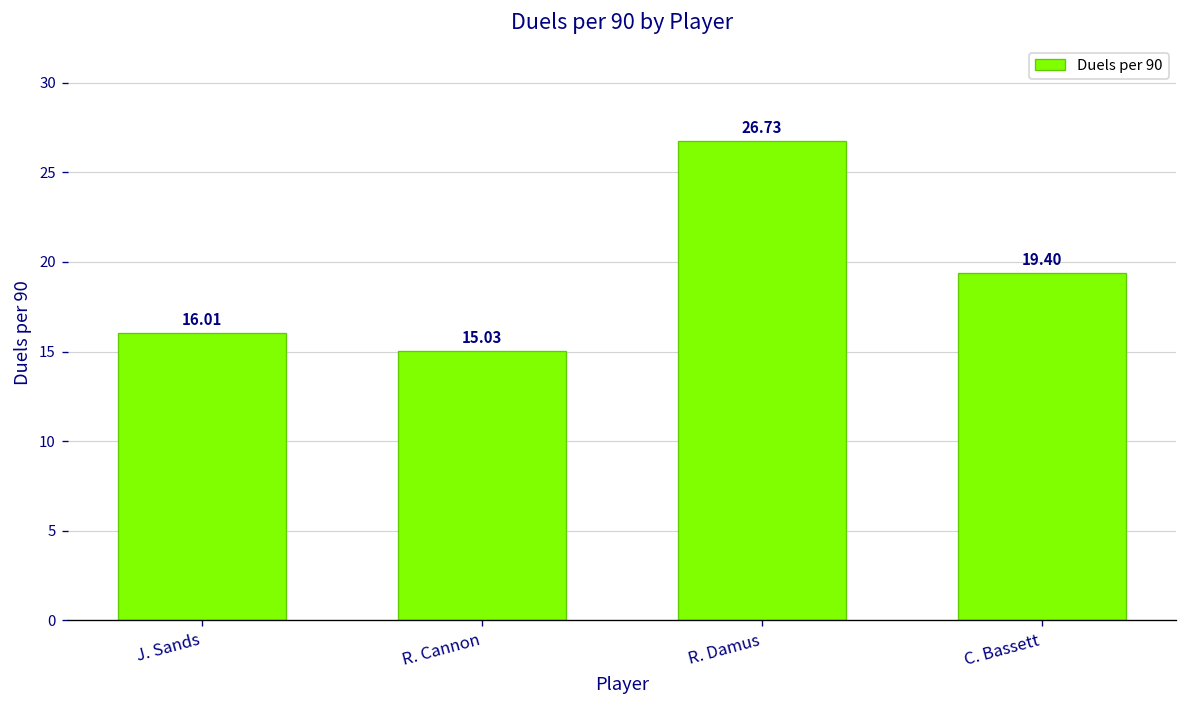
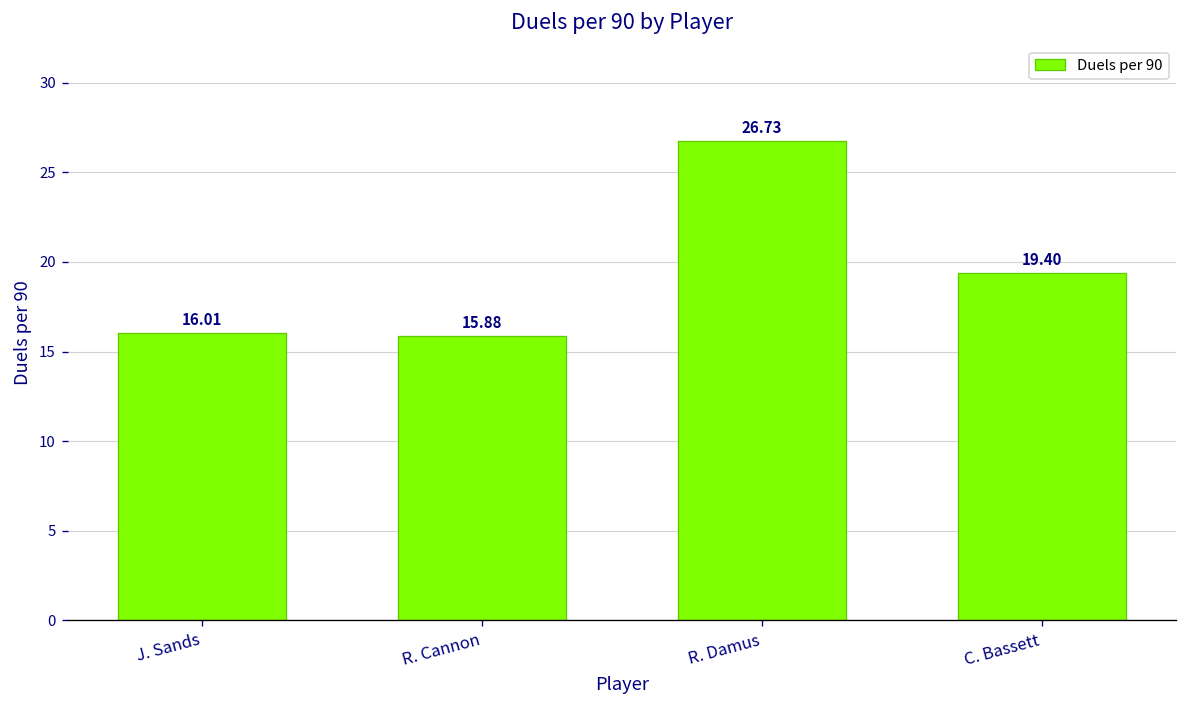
R. Cannon: 15.03 -> 15.88
